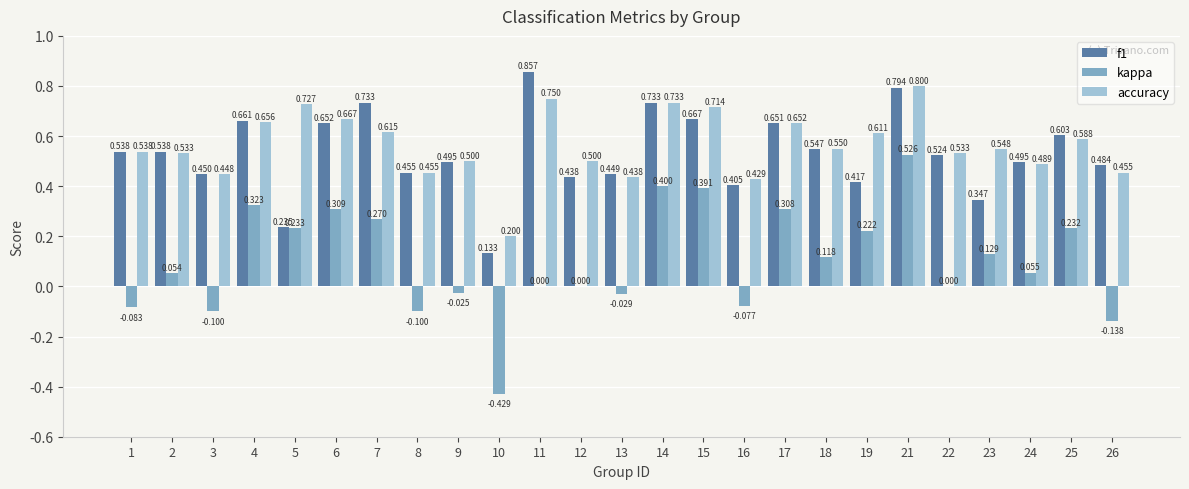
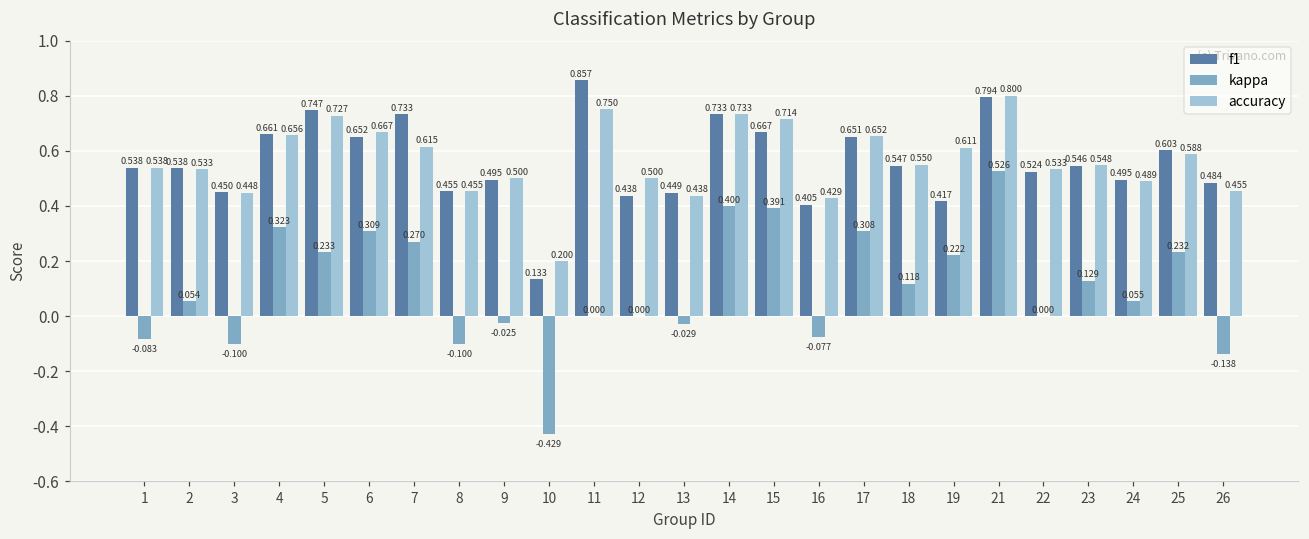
f1, 5: 0.235 -> 0.747
f1, 23: 0.347 -> 0.546
